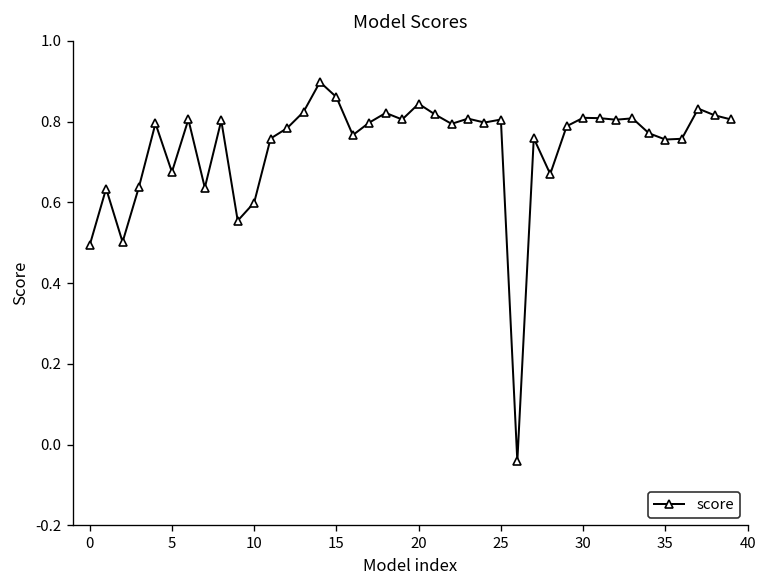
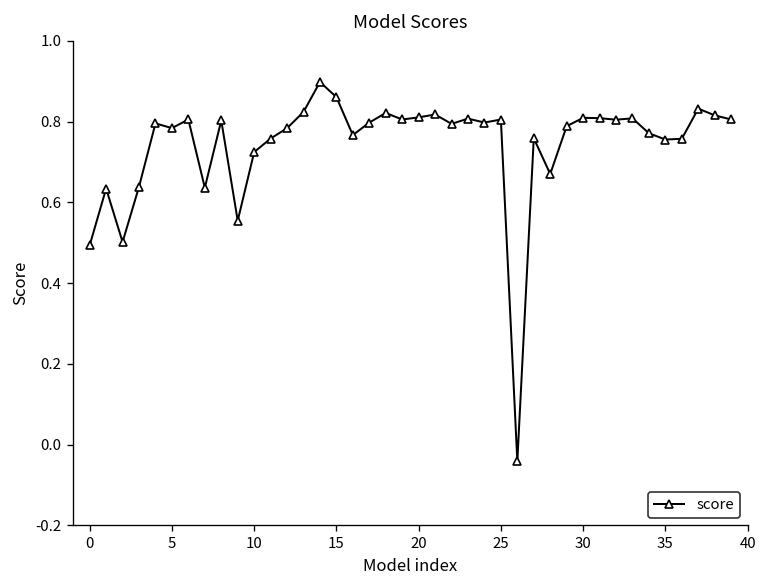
5: 0.68 -> 0.78
10: 0.60 -> 0.72
20: 0.84 -> 0.81
